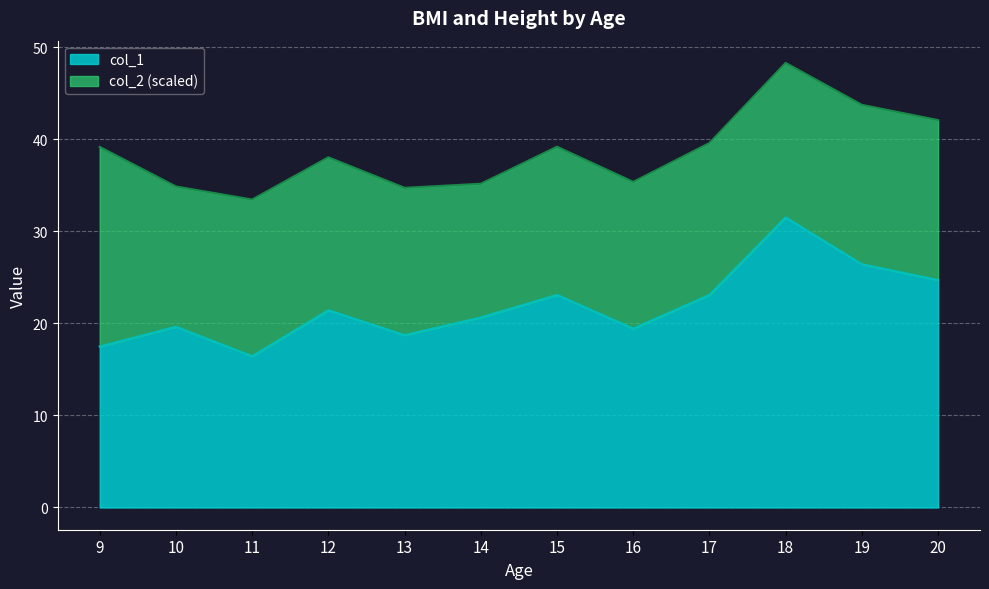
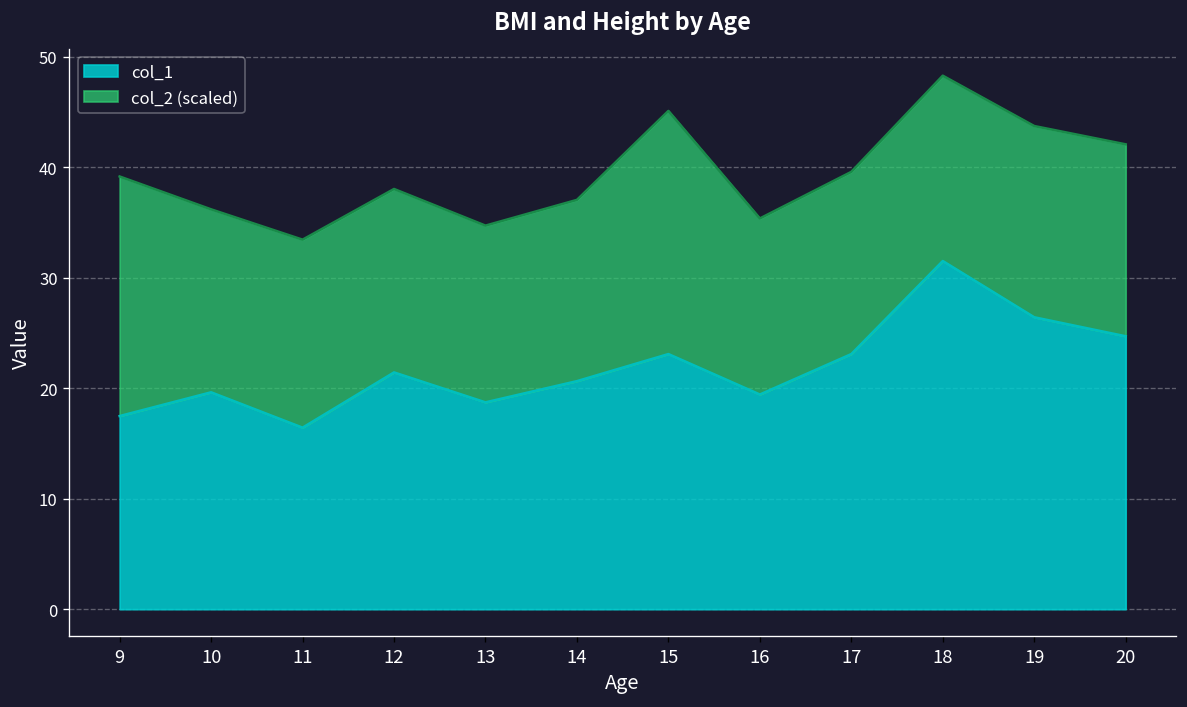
col_2 (scaled), 10: 15 -> 17
col_2 (scaled), 14: 15 -> 16
col_2 (scaled), 15: 16 -> 22
